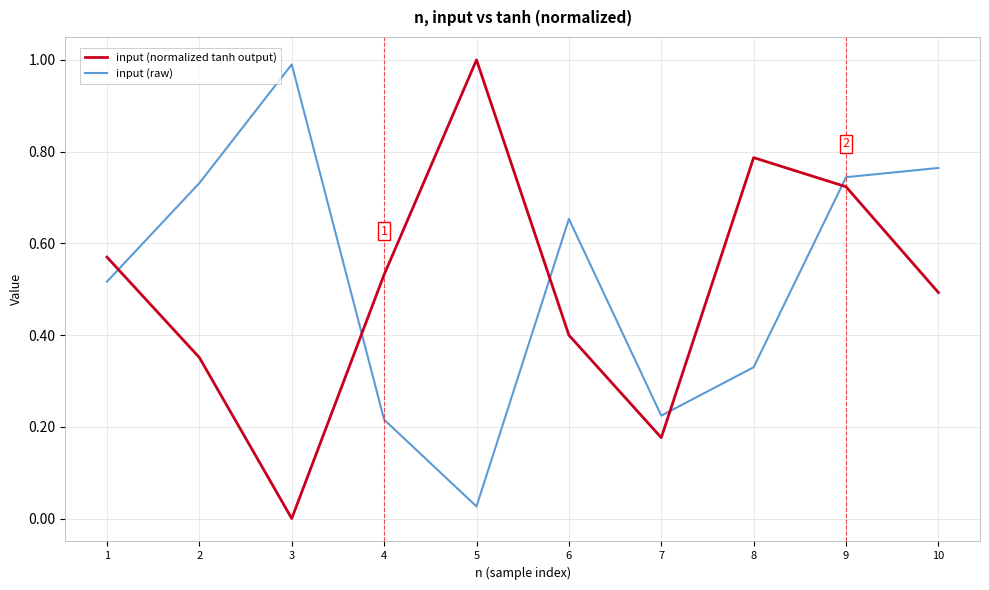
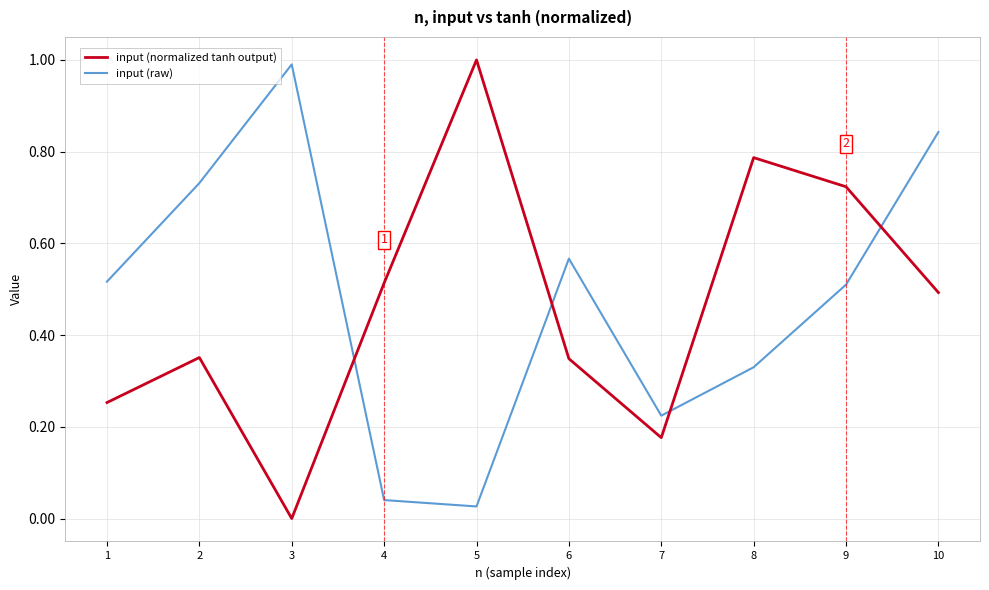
input (normalized tanh output), 1: 0.57 -> 0.25
input (normalized tanh output), 4: 0.53 -> 0.51
input (raw), 4: 0.22 -> 0.04
input (normalized tanh output), 6: 0.40 -> 0.35
input (raw), 6: 0.65 -> 0.57
input (raw), 9: 0.74 -> 0.51
input (raw), 10: 0.76 -> 0.84
